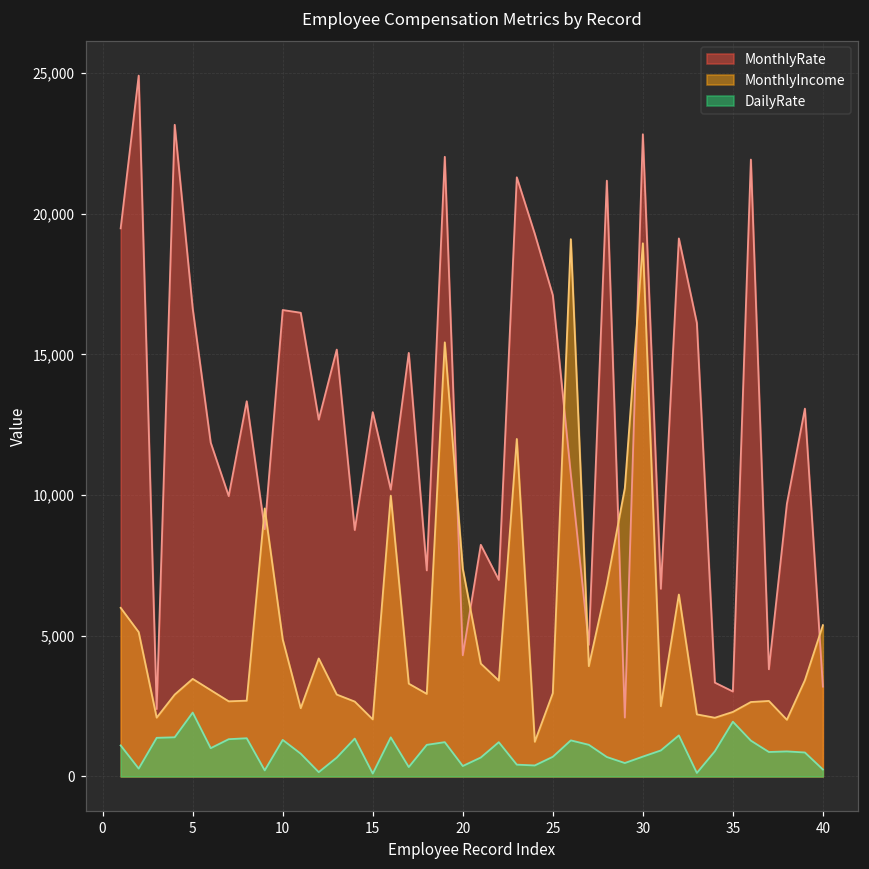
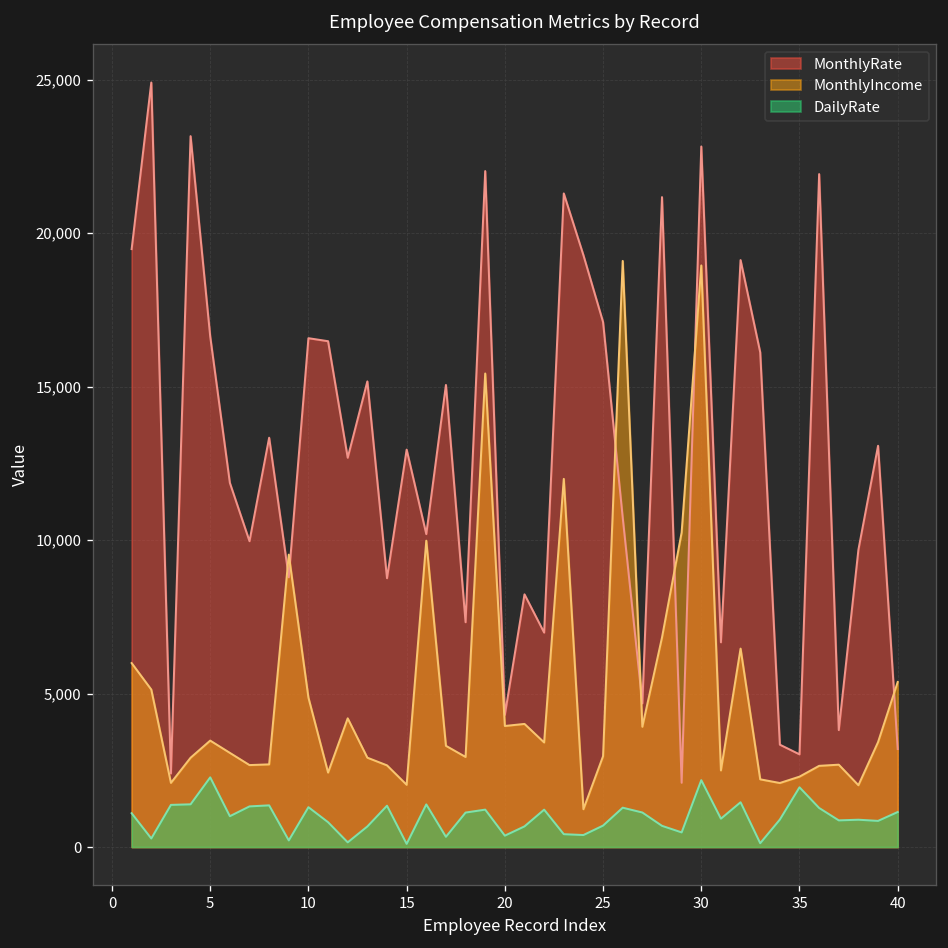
MonthlyIncome, 20: 7,400 -> 3,900
DailyRate, 30: 700 -> 2,200
DailyRate, 40: 200 -> 1,100
